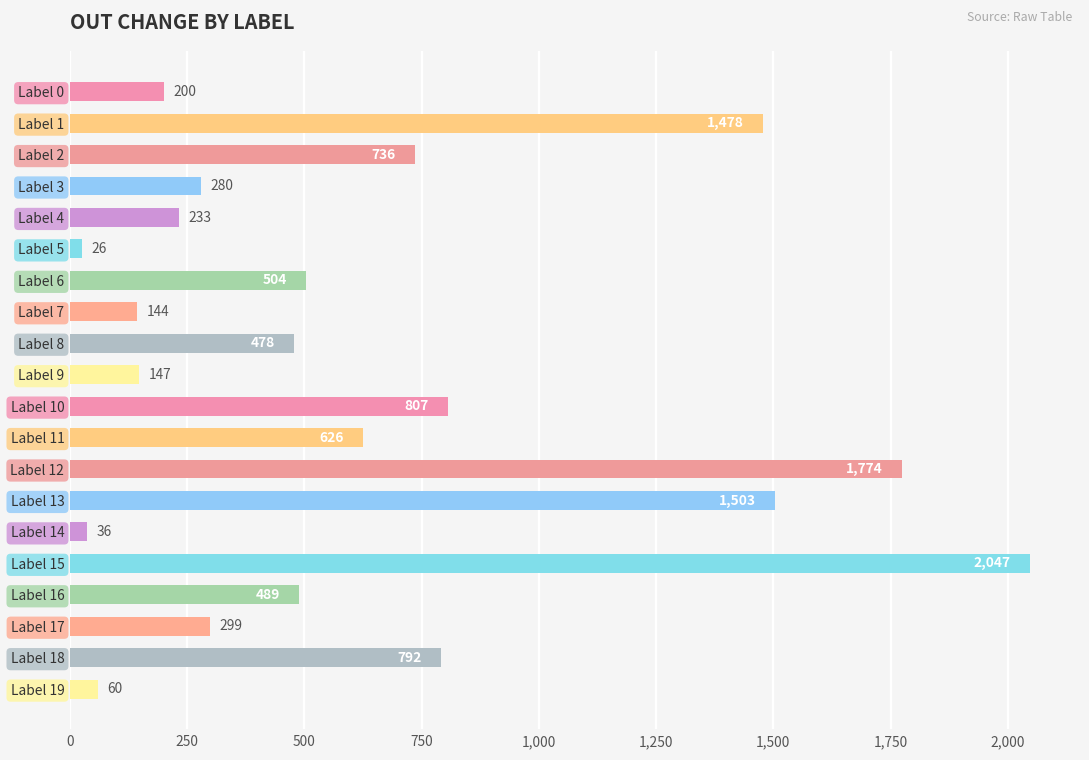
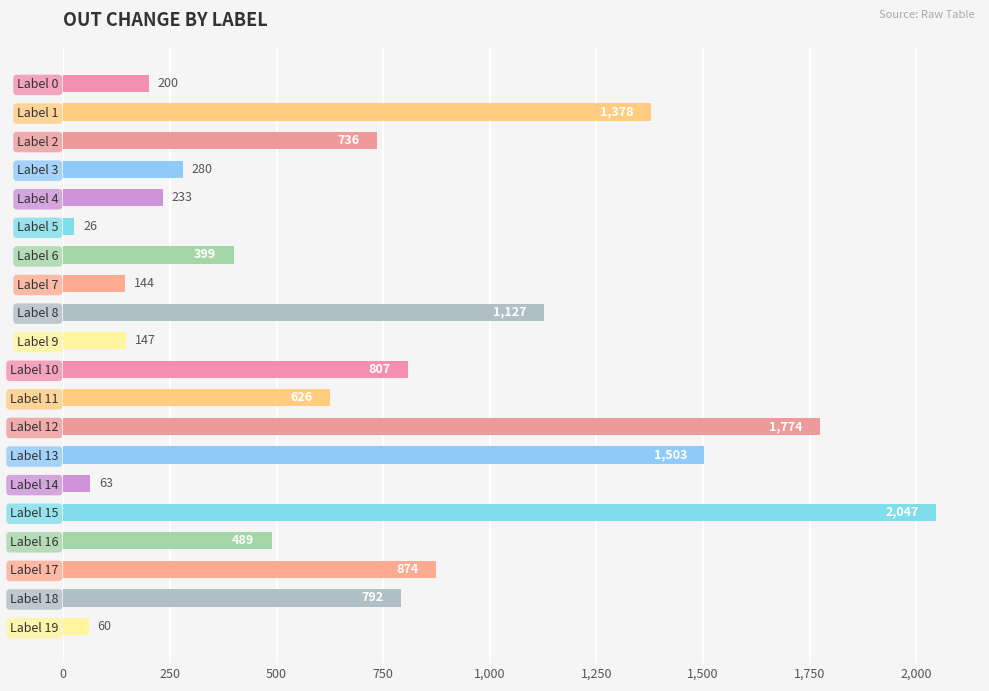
Label 1: 1,478 -> 1,378
Label 6: 504 -> 399
Label 8: 478 -> 1,127
Label 14: 36 -> 63
Label 17: 299 -> 874
